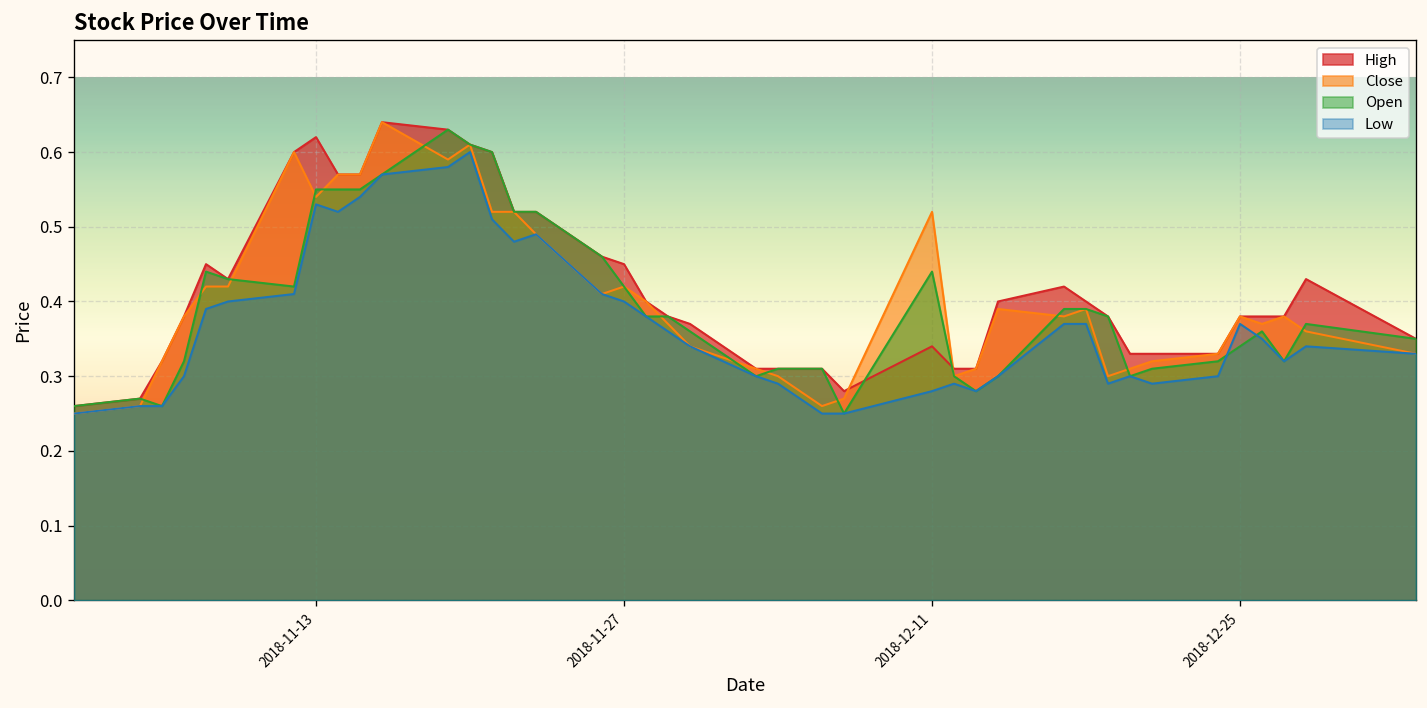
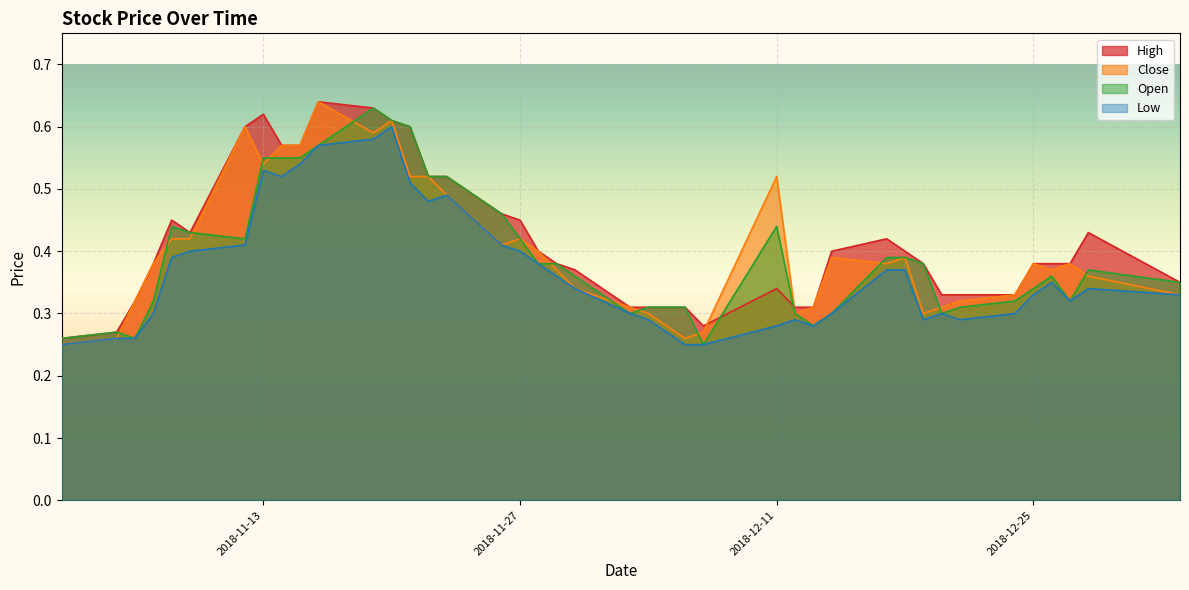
Low, 2018-12-25: 0.37 -> 0.33
